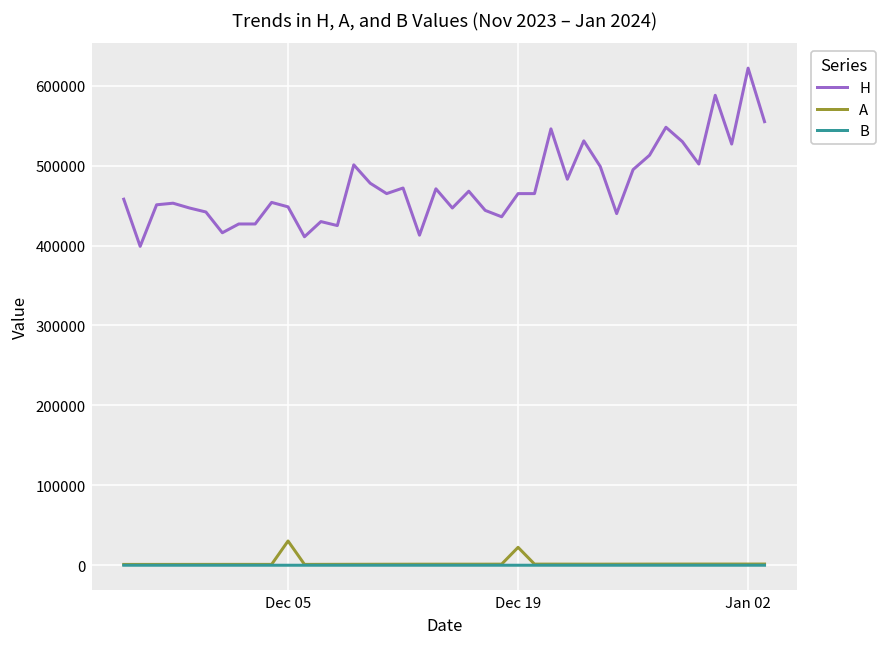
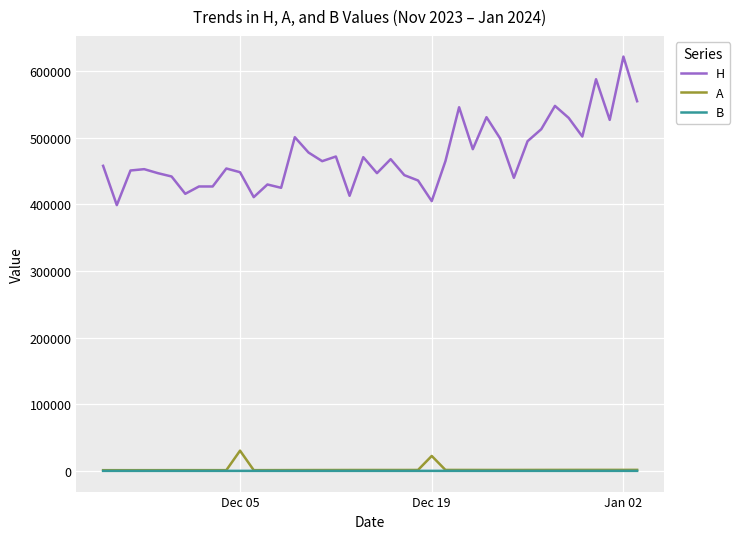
H, Dec 19: 470000 -> 410000
